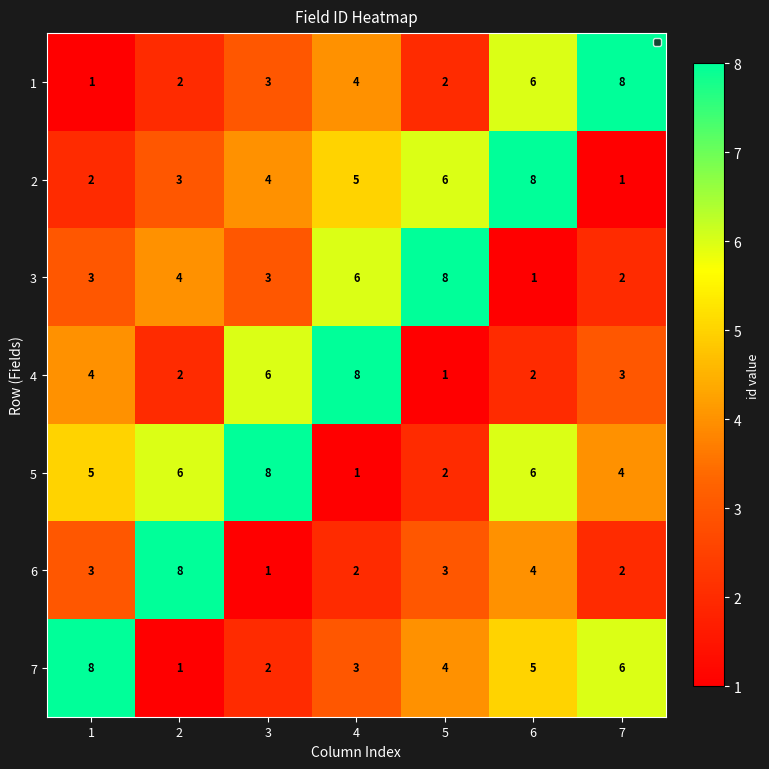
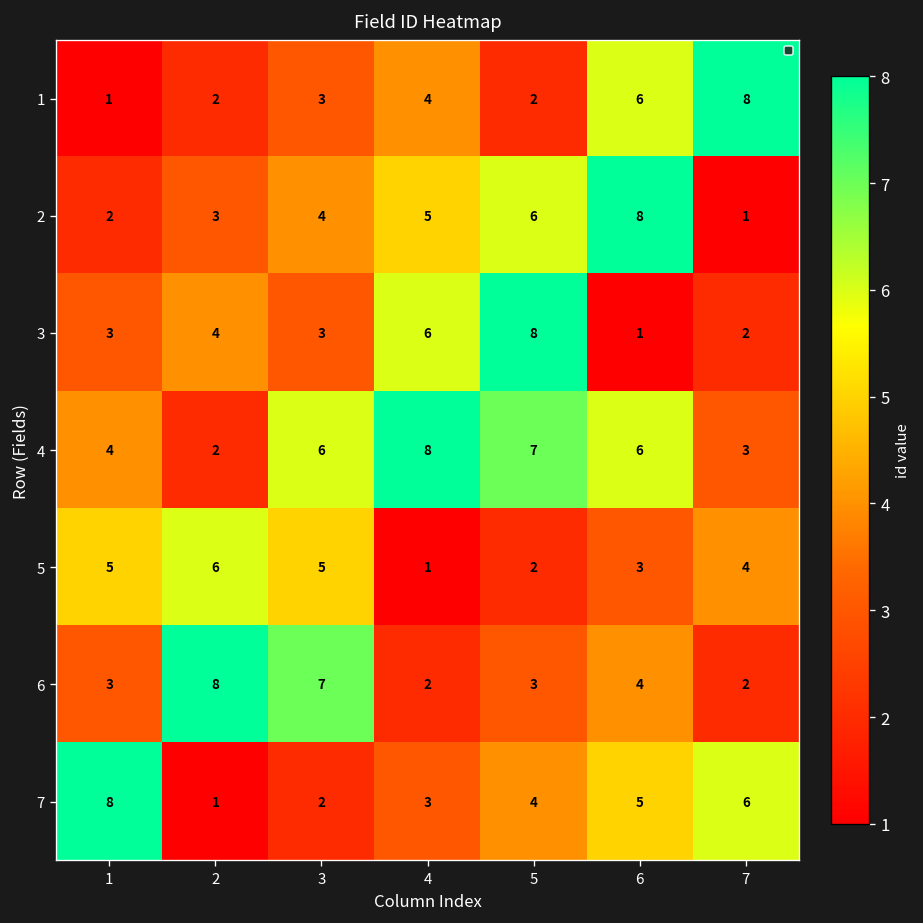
4, 5: 1 -> 7
4, 6: 2 -> 6
5, 3: 8 -> 5
5, 6: 6 -> 3
6, 3: 1 -> 7
